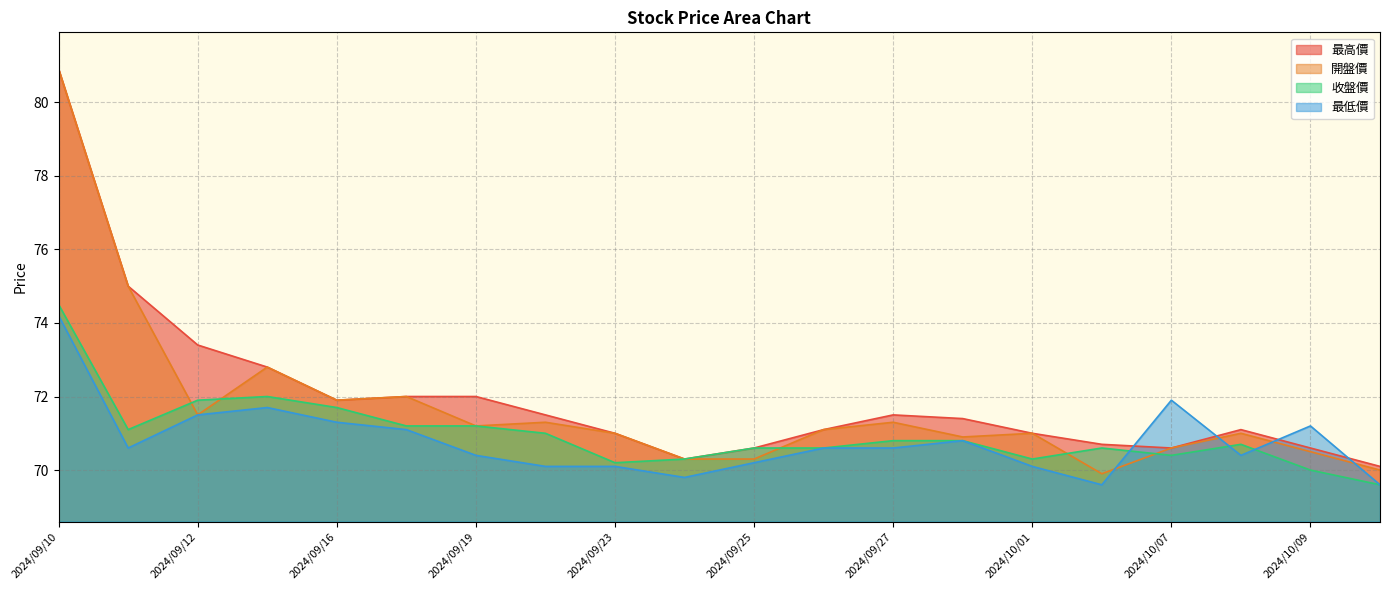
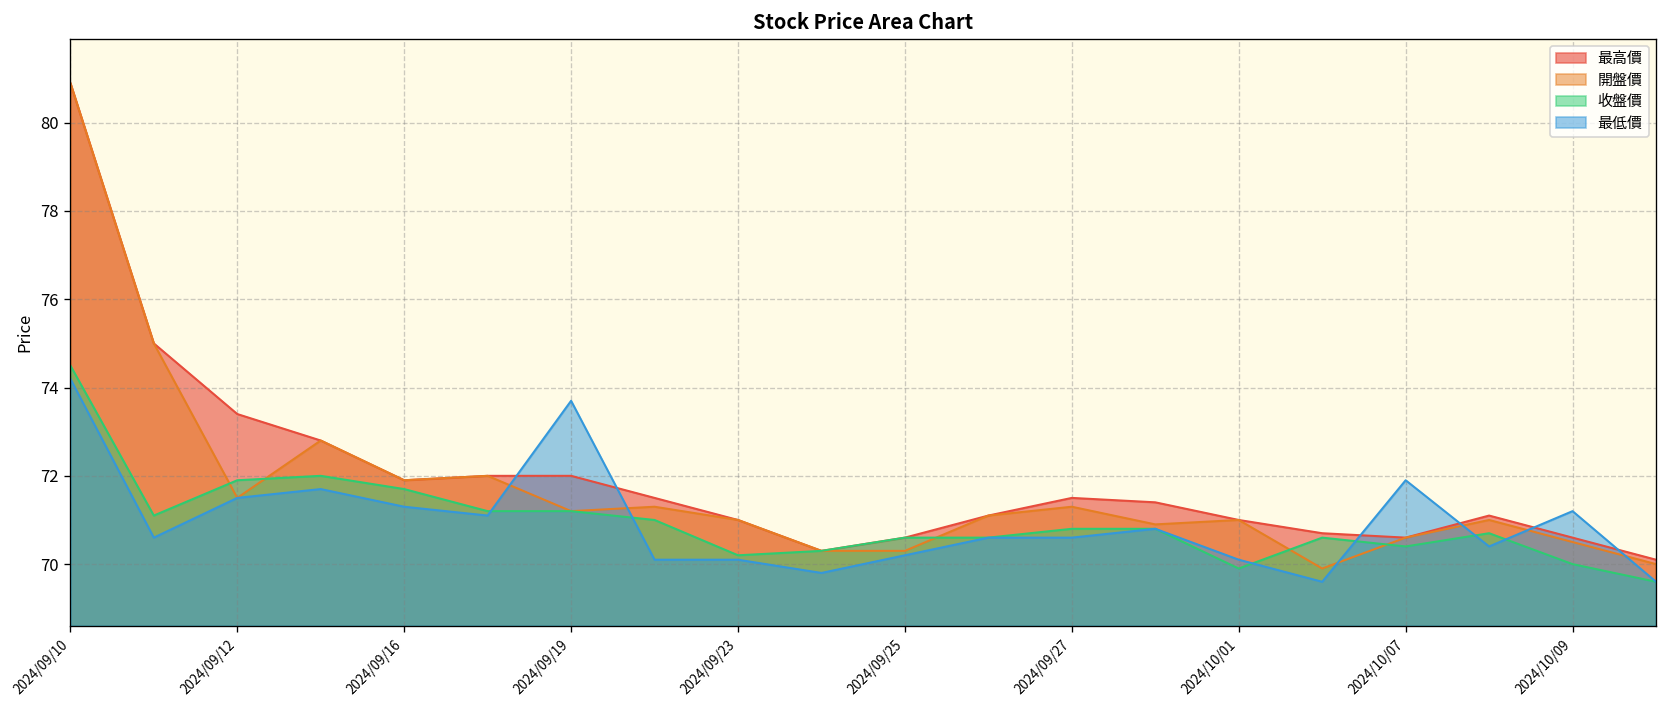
最低價, 2024/09/19: 70.4 -> 73.7
收盤價, 2024/10/01: 70.3 -> 69.9
